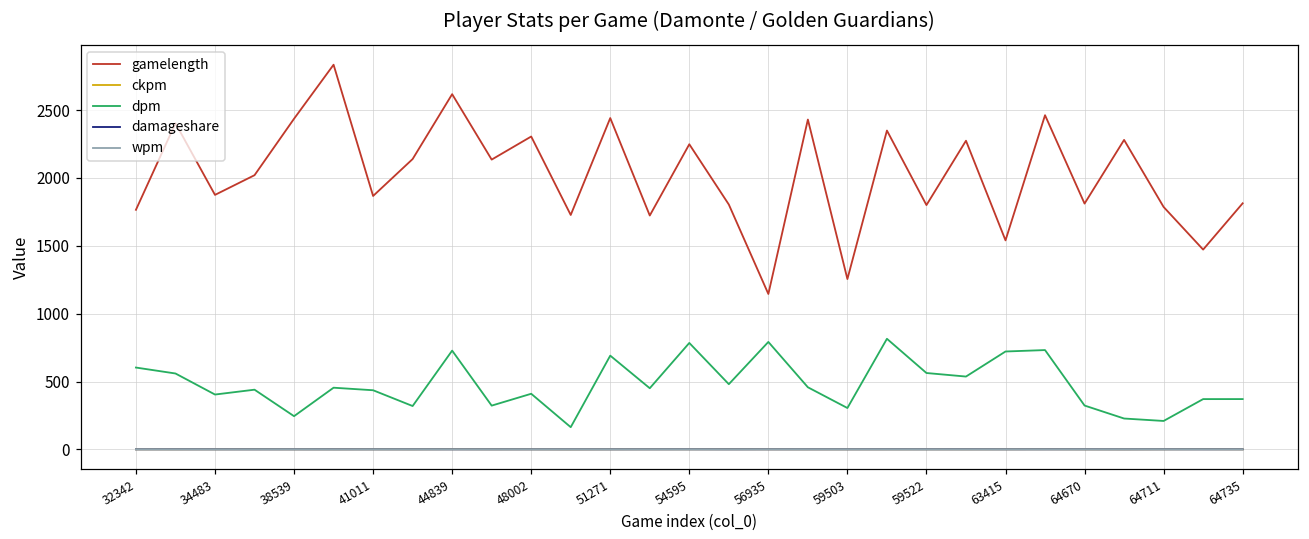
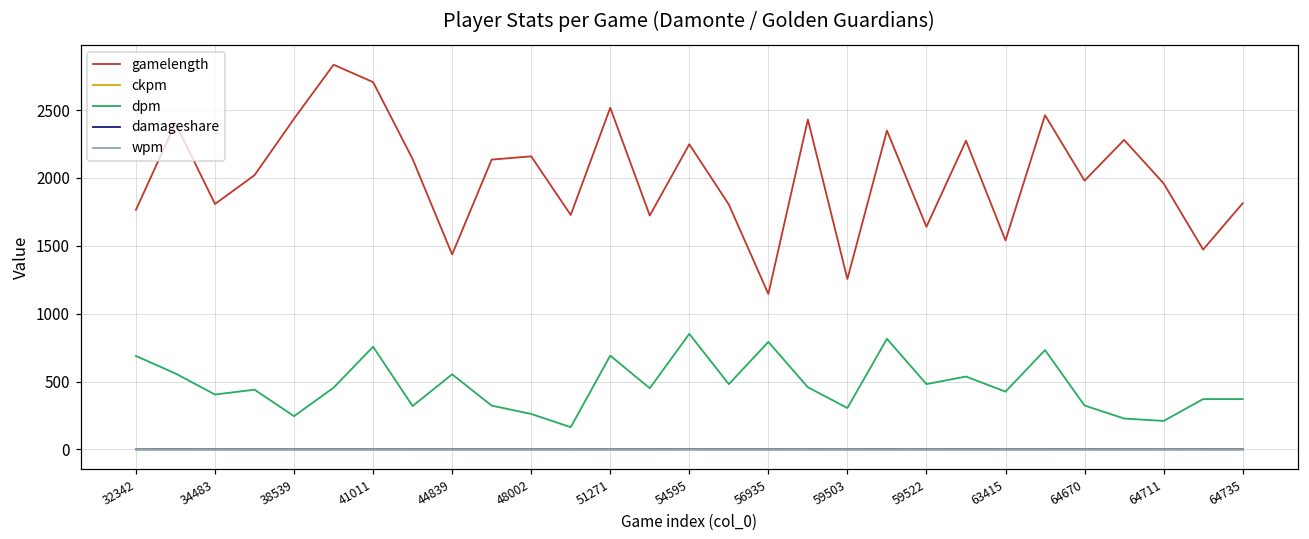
dpm, 32342: 600 -> 690
gamelength, 34483: 1880 -> 1810
gamelength, 41011: 1870 -> 2710
dpm, 41011: 440 -> 760
gamelength, 44839: 2620 -> 1440
dpm, 44839: 730 -> 550
gamelength, 48002: 2310 -> 2160
dpm, 48002: 410 -> 260
gamelength, 51271: 2440 -> 2520
dpm, 54595: 780 -> 850
gamelength, 59522: 1800 -> 1640
dpm, 59522: 560 -> 480
dpm, 63415: 720 -> 430
gamelength, 64670: 1810 -> 1980
gamelength, 64711: 1790 -> 1960
